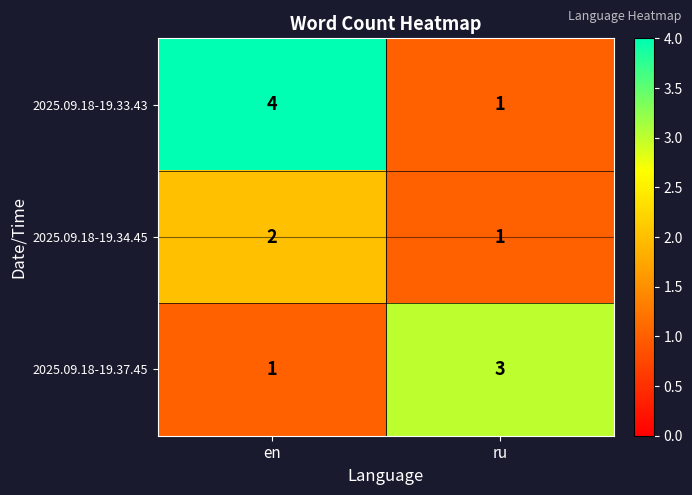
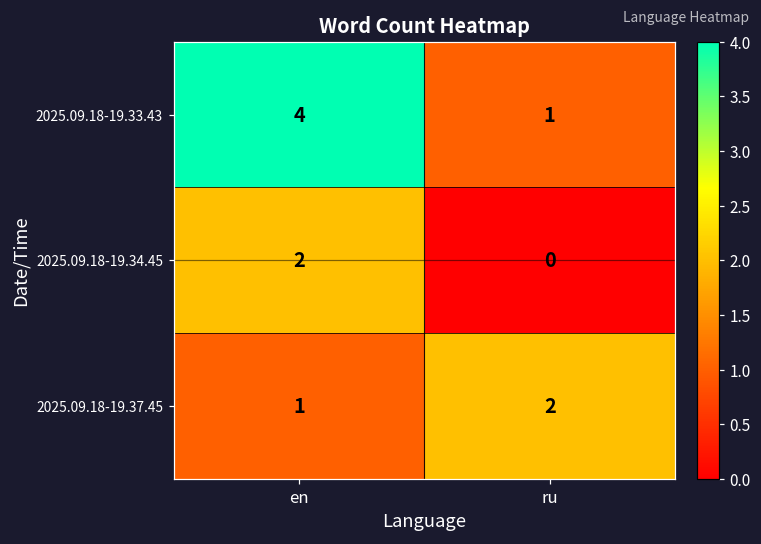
2025.09.18-19.34.45, ru: 1 -> 0
2025.09.18-19.37.45, ru: 3 -> 2
